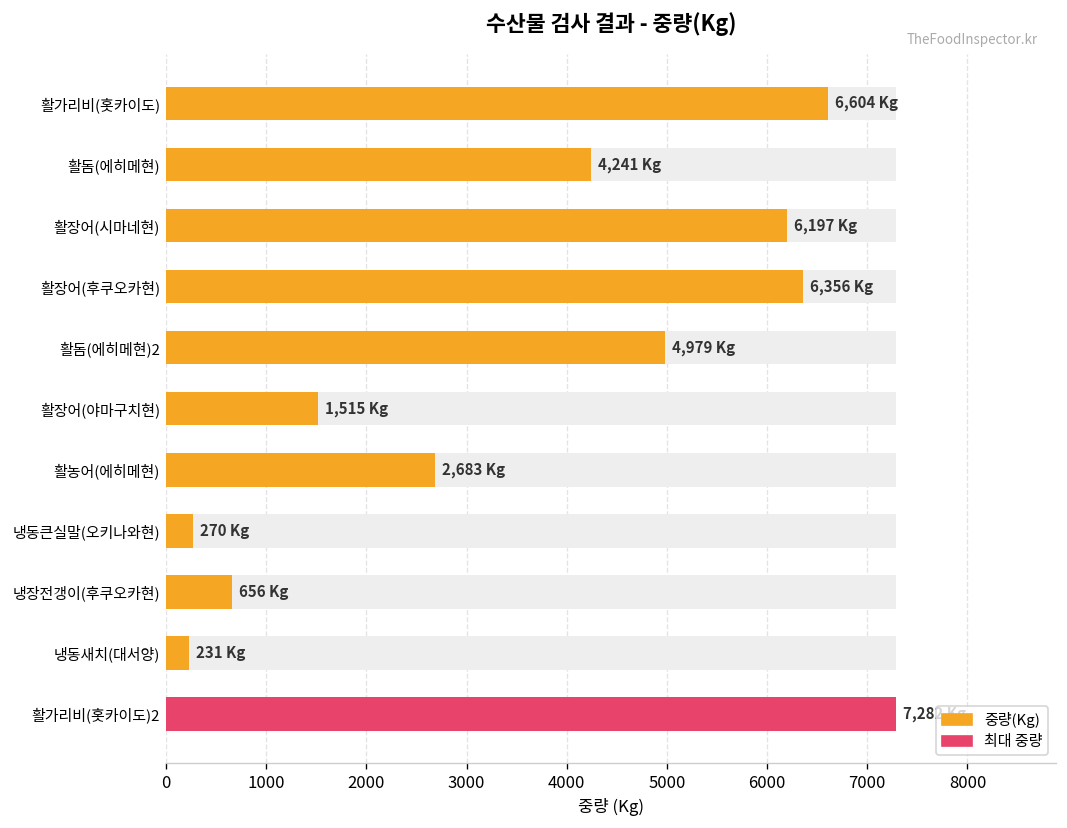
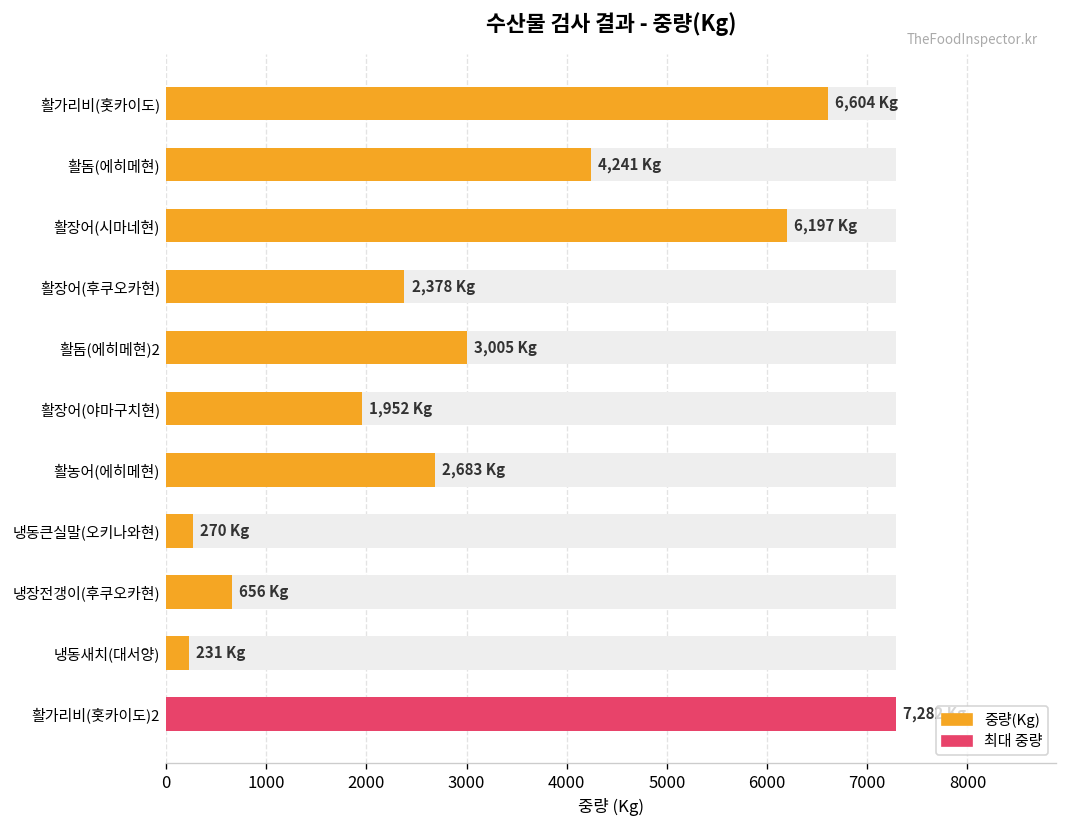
중량(Kg), 활장어(후쿠오카현): 6,356 -> 2,378
중량(Kg), 활돔(에히메현)2: 4,979 -> 3,005
중량(Kg), 활장어(야마구치현): 1,515 -> 1,952
